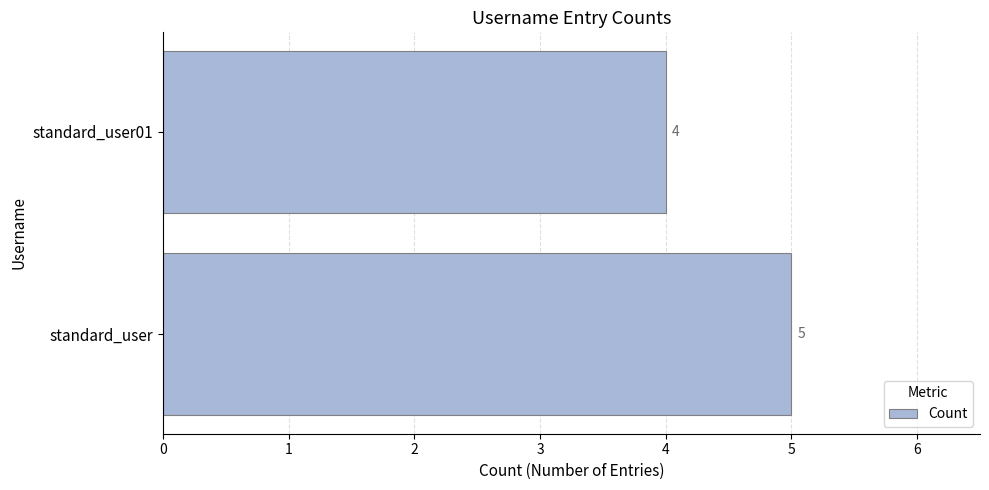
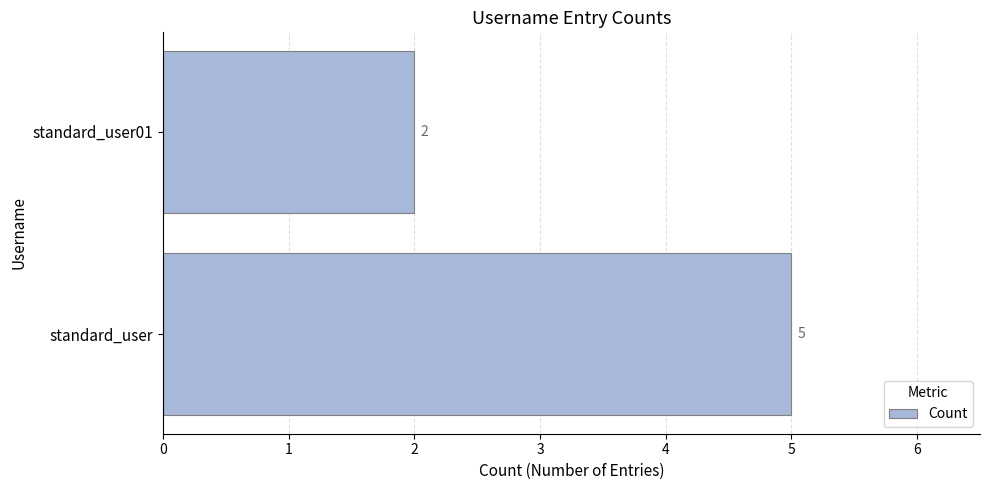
standard_user01: 4 -> 2
